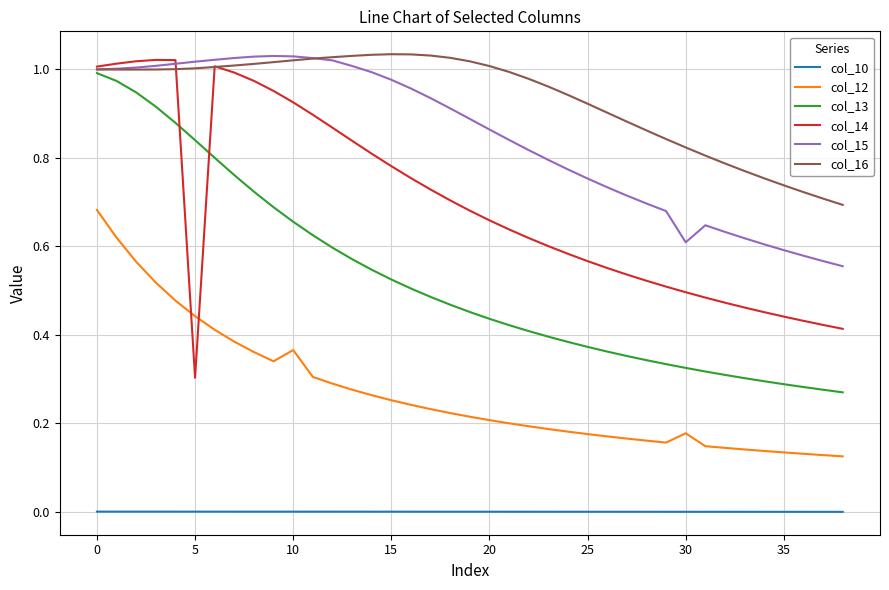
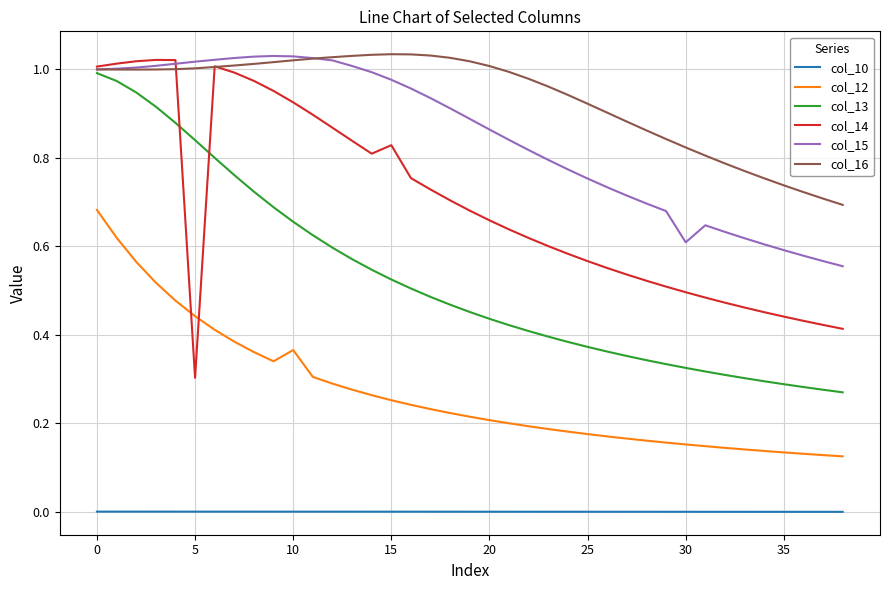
col_14, 15: 0.78 -> 0.83
col_12, 30: 0.18 -> 0.15
